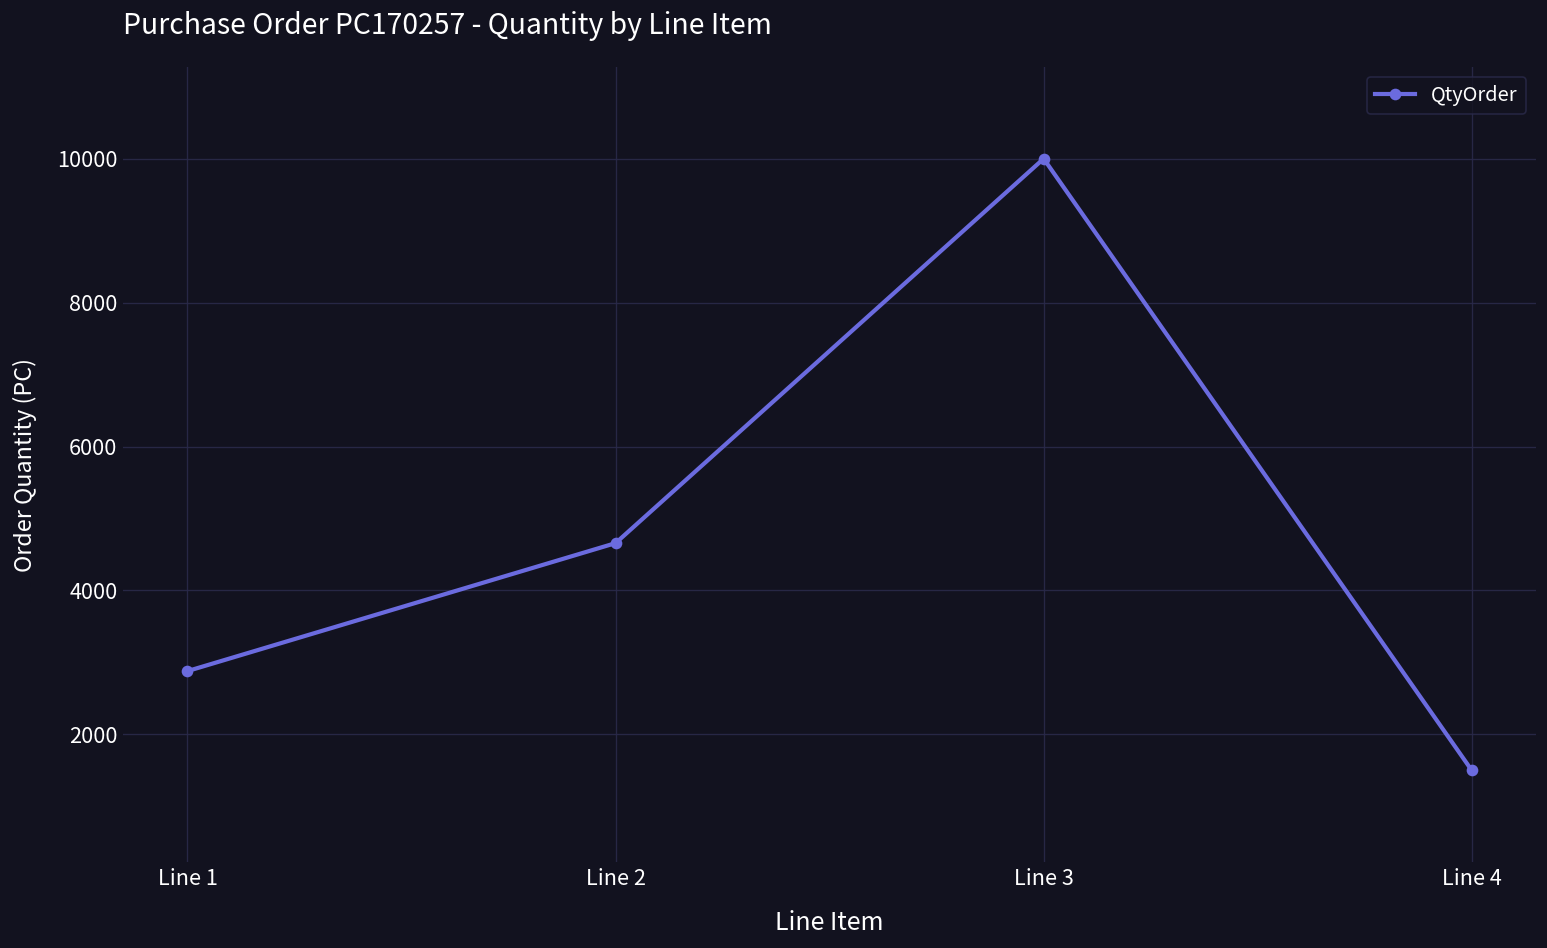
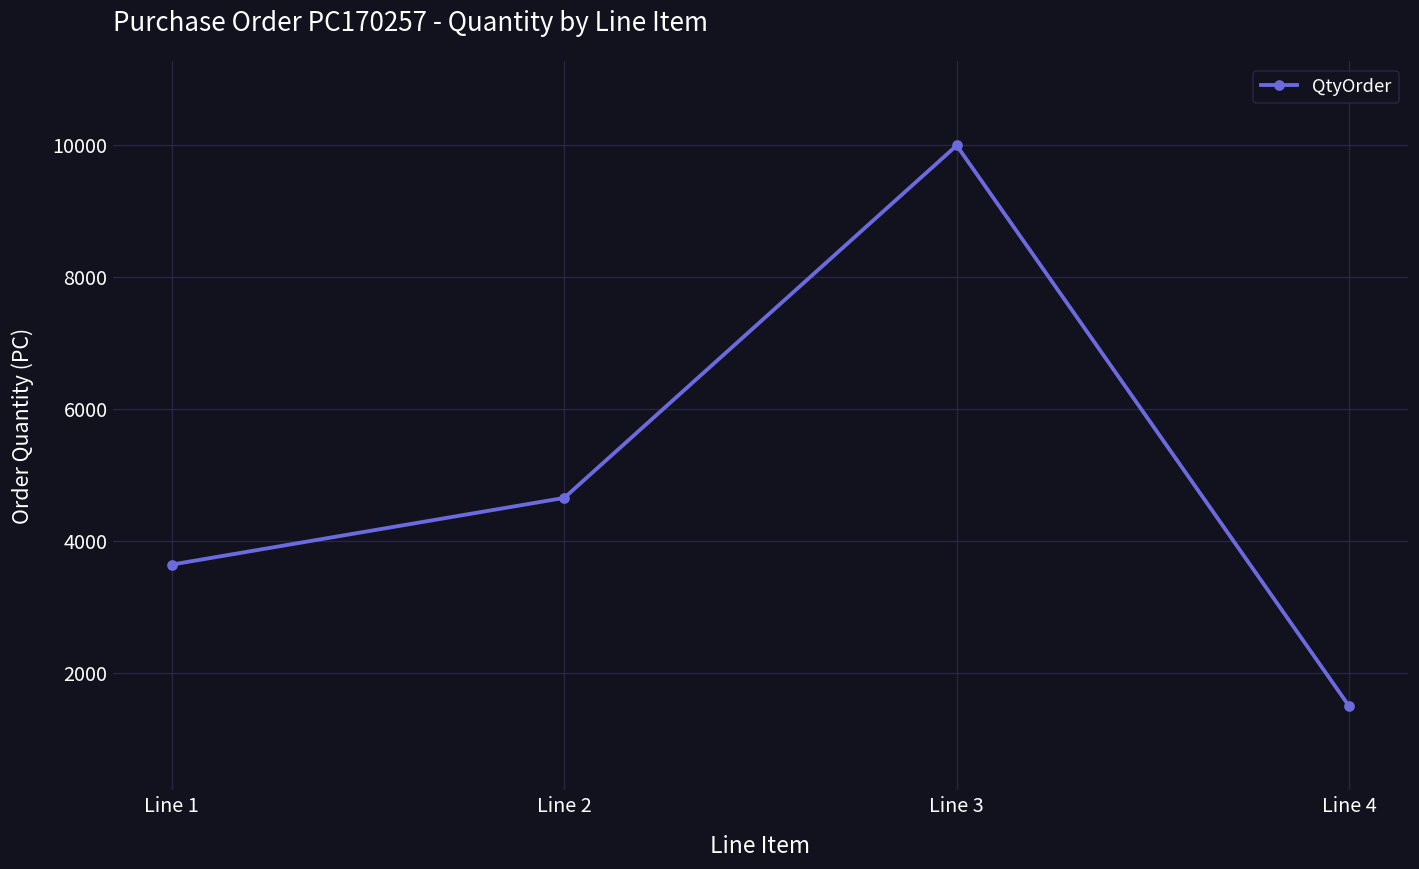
Line 1: 2900 -> 3600
